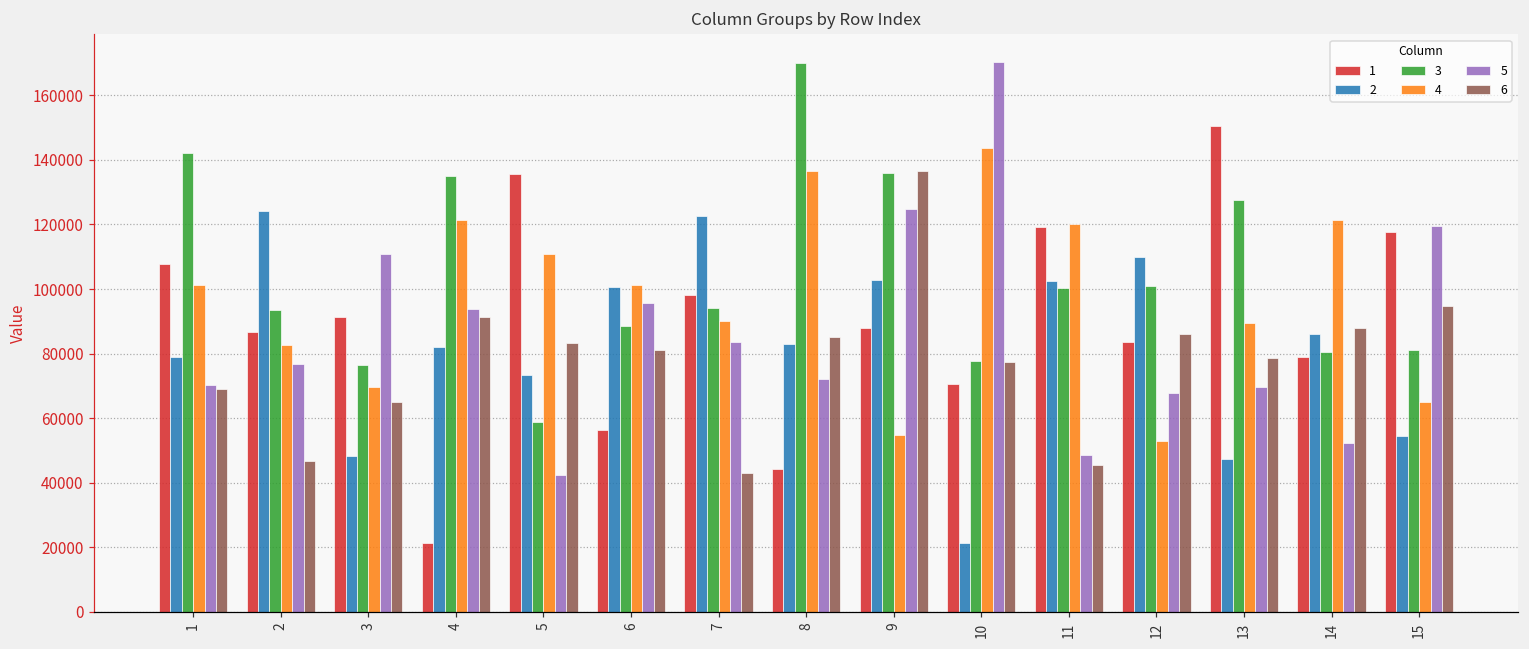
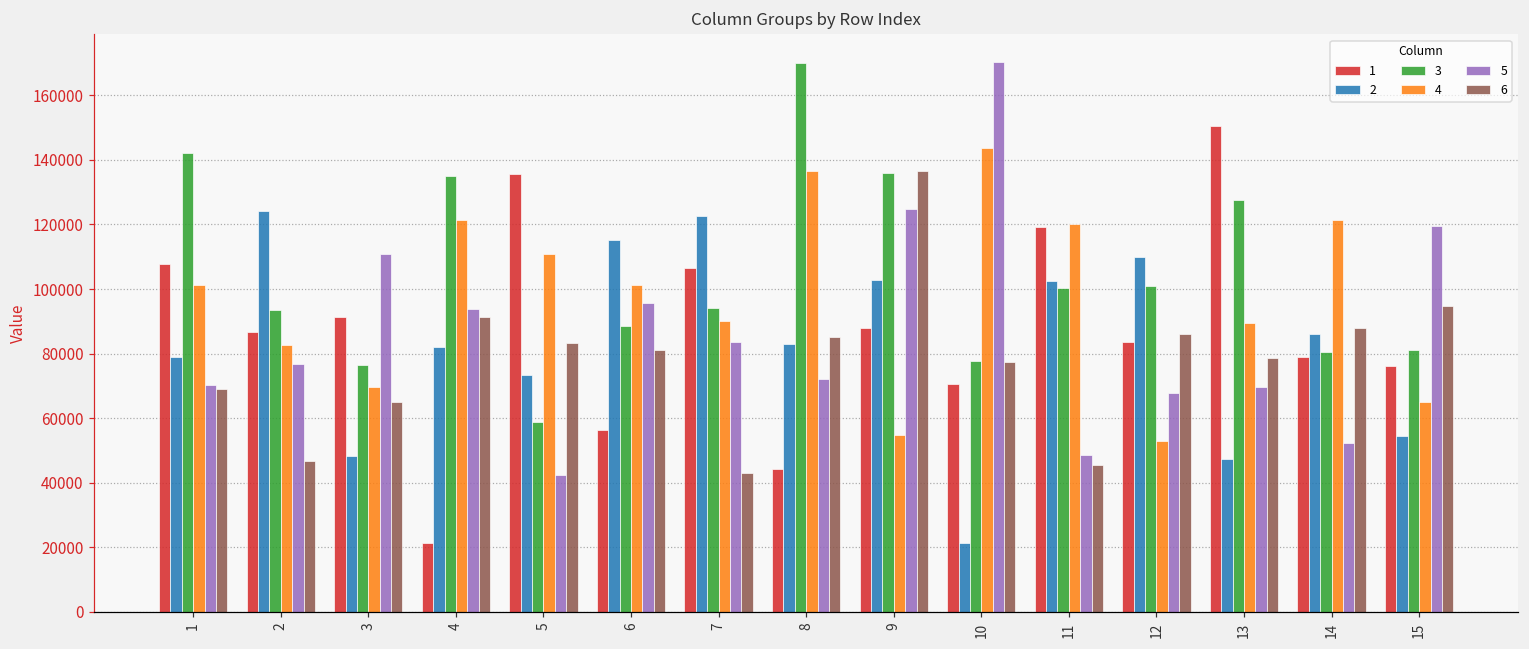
2, 6: 101000 -> 115000
1, 7: 98000 -> 107000
1, 15: 118000 -> 76000
